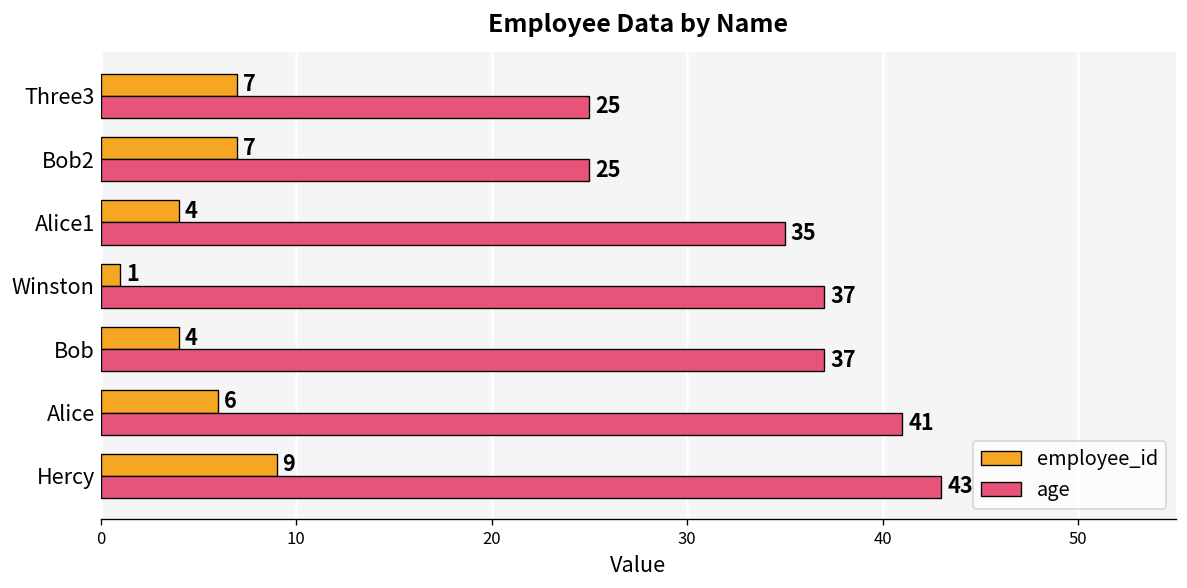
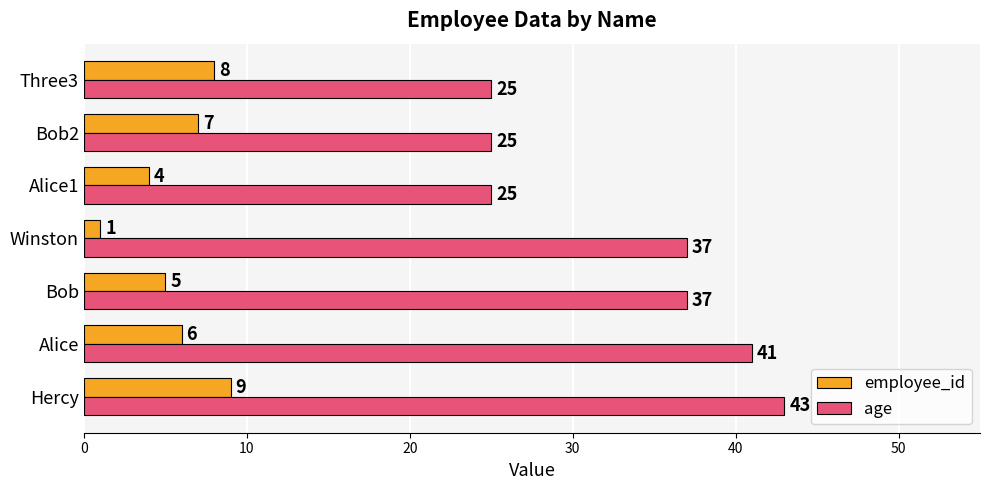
employee_id, Three3: 7 -> 8
age, Alice1: 35 -> 25
employee_id, Bob: 4 -> 5
